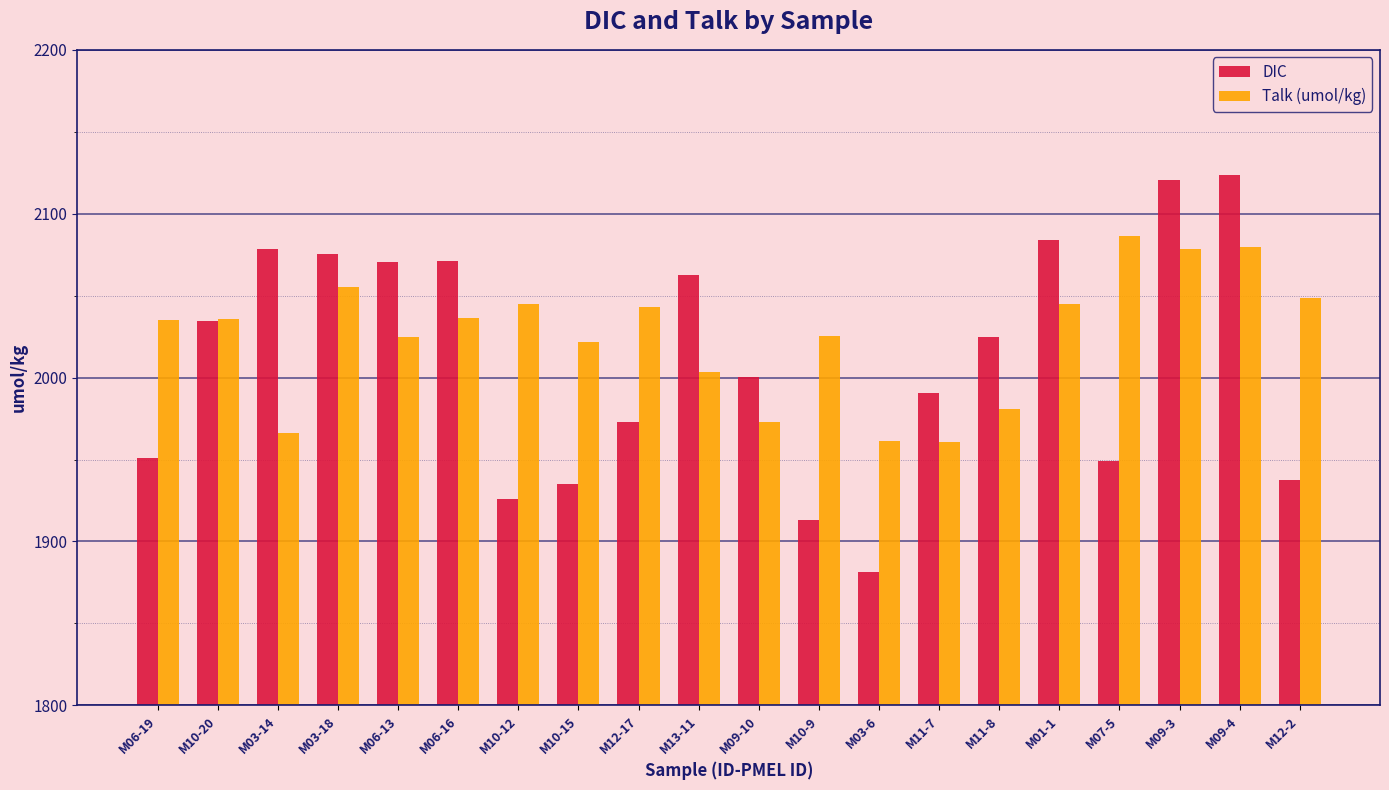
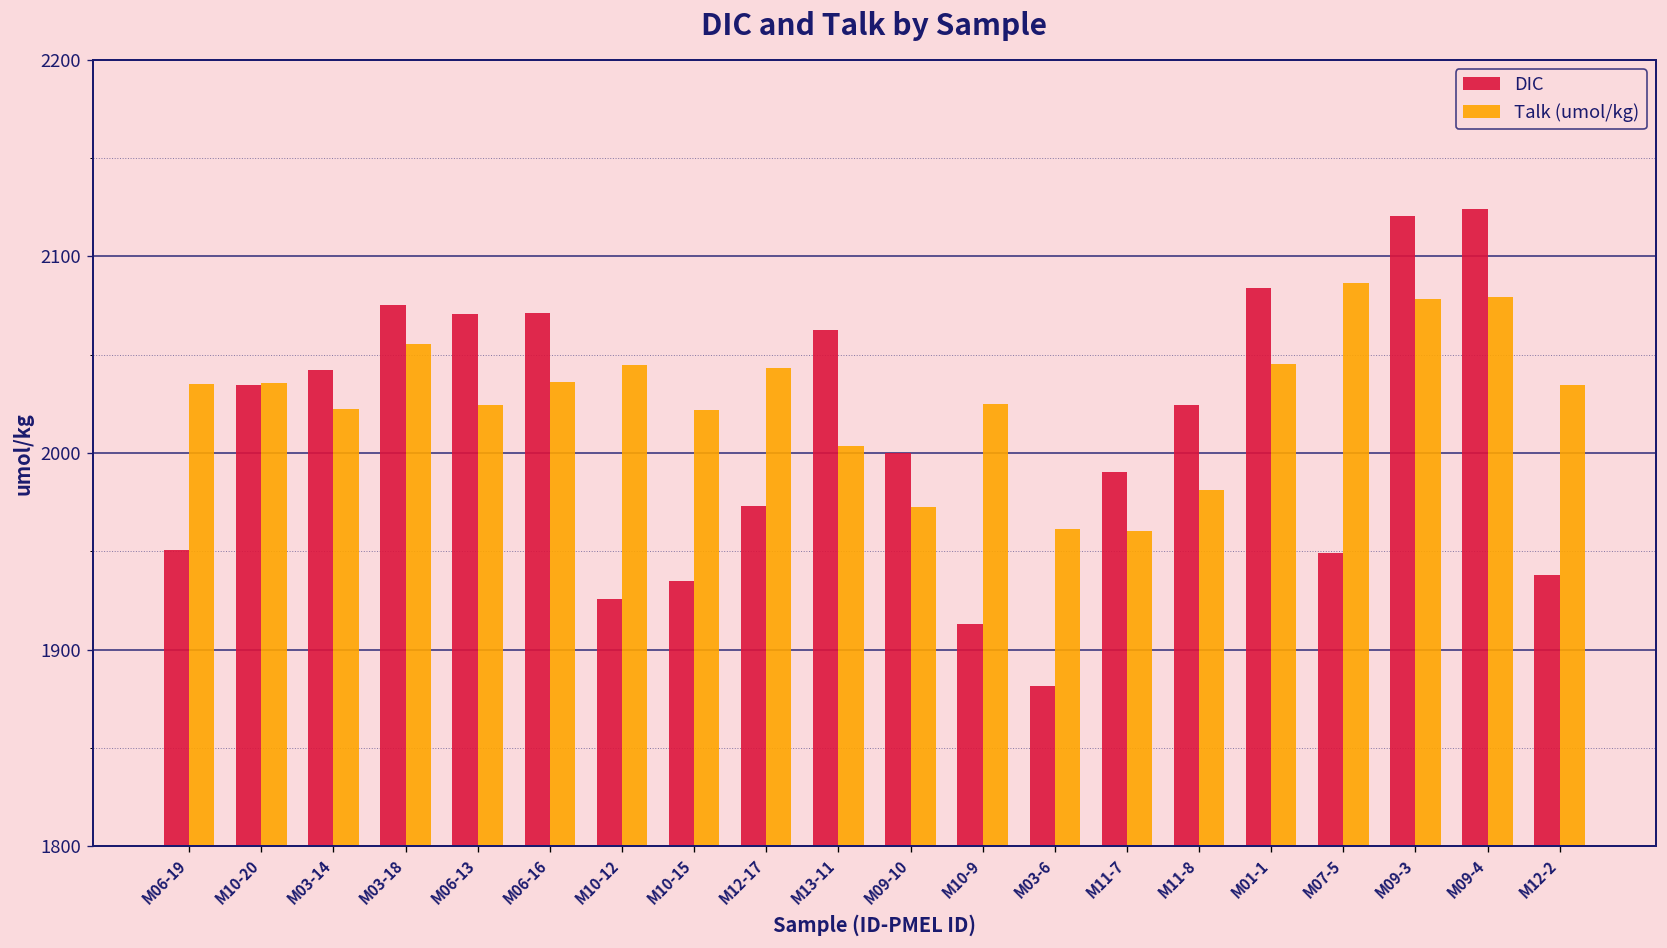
DIC, M03-14: 2079 -> 2042
Talk (umol/kg), M03-14: 1966 -> 2023
Talk (umol/kg), M12-2: 2048 -> 2035
